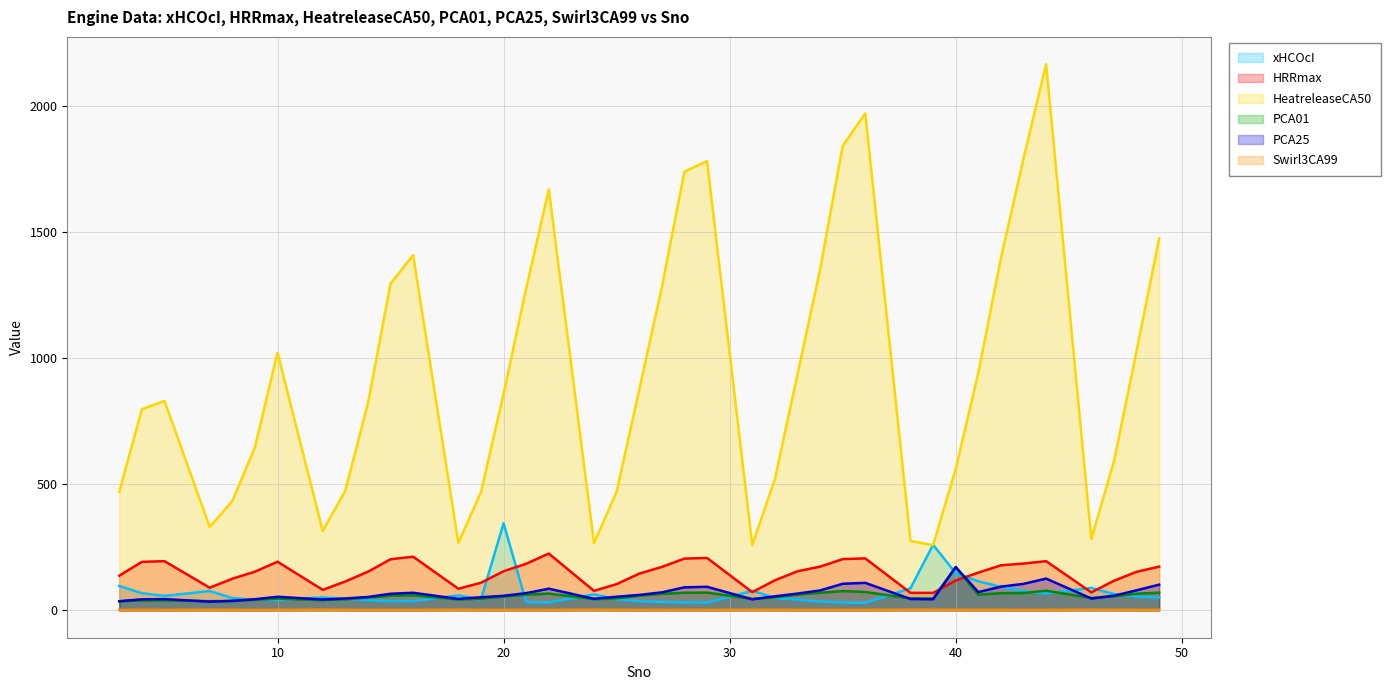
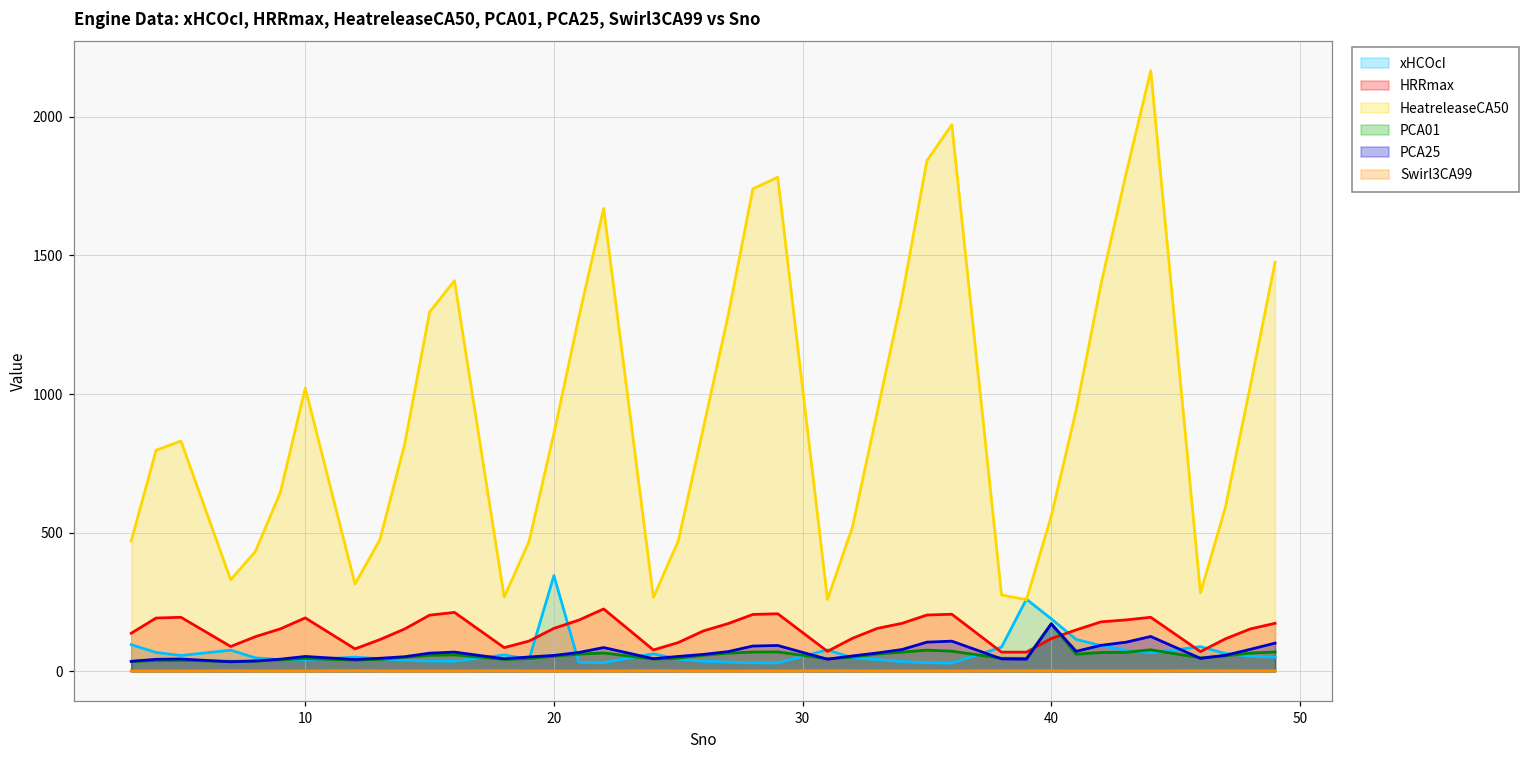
xHCOcI, 40: 150 -> 190
